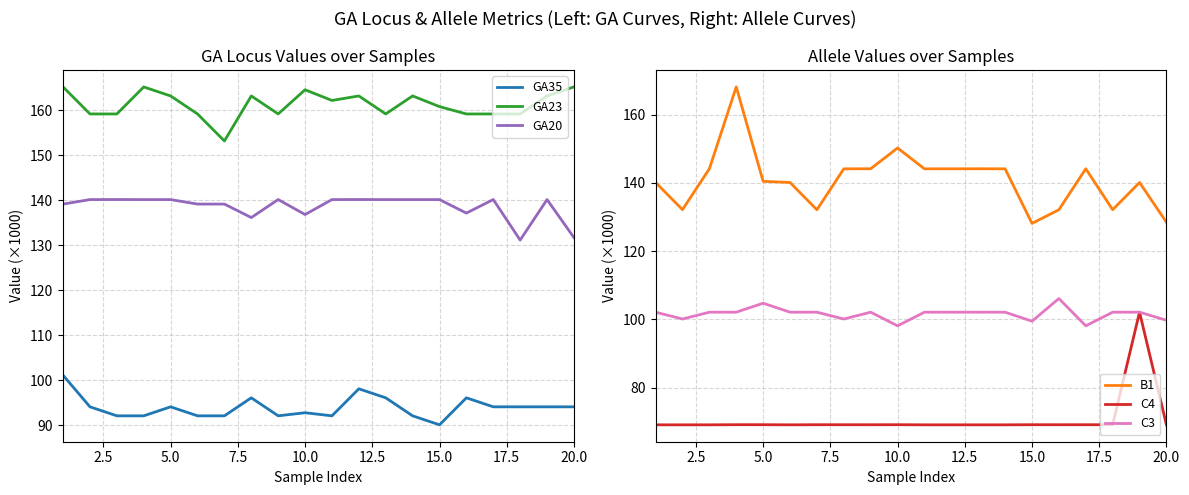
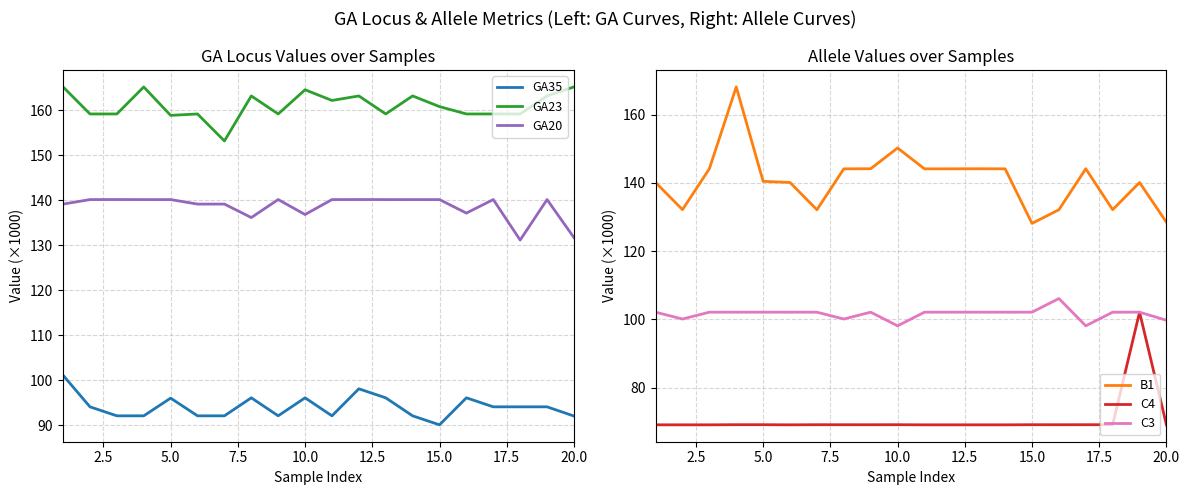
GA Locus Values over Samples, GA35, 5.0: 94 -> 96
GA Locus Values over Samples, GA23, 5.0: 163 -> 159
GA Locus Values over Samples, GA35, 10.0: 93 -> 96
GA Locus Values over Samples, GA35, 20.0: 94 -> 92
Allele Values over Samples, C3, 5.0: 105 -> 102
Allele Values over Samples, C3, 15.0: 99 -> 102
